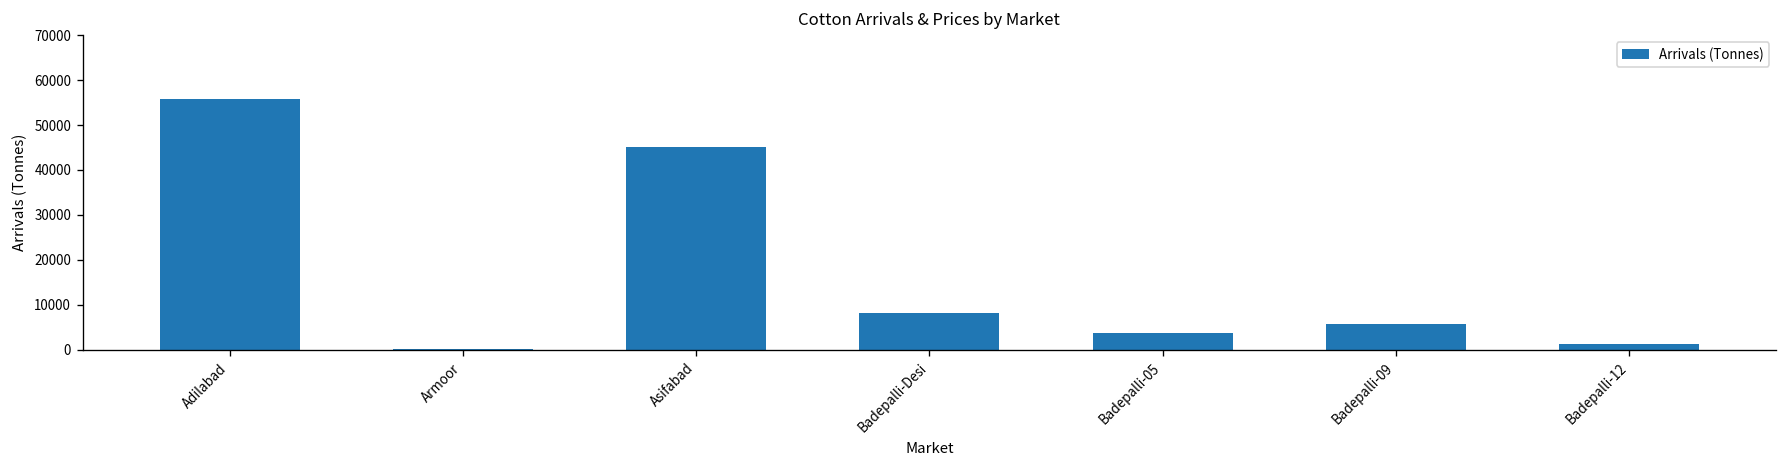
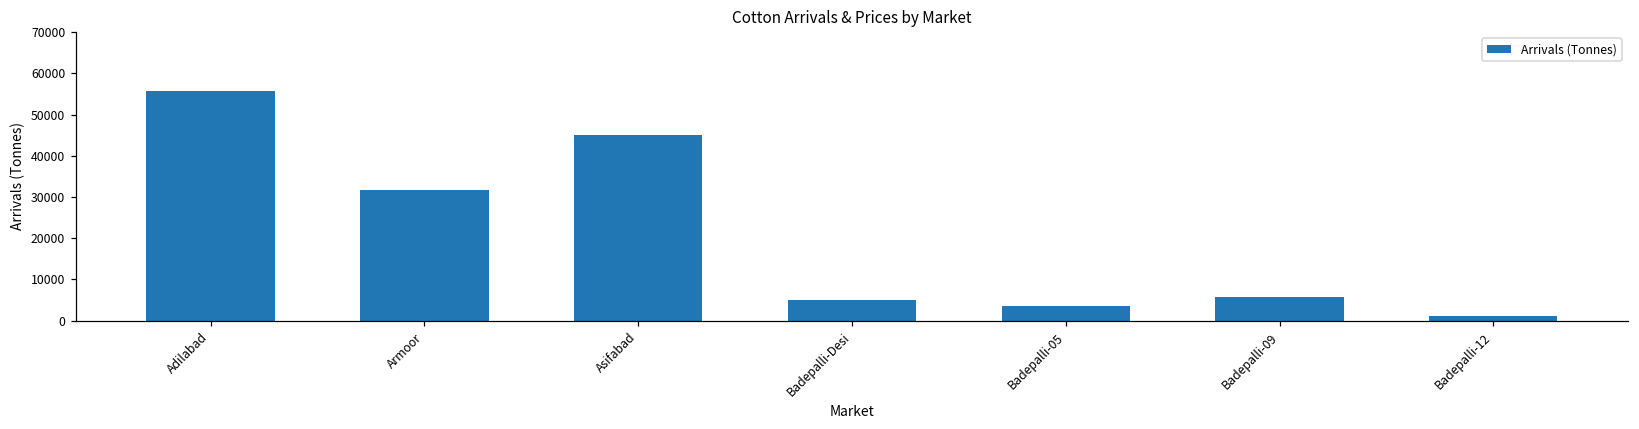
Armoor: 0 -> 32000
Badepalli-Desi: 8000 -> 5000
